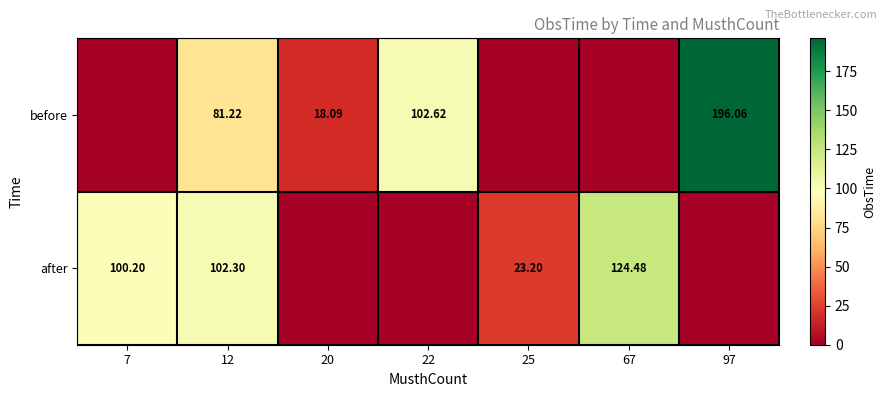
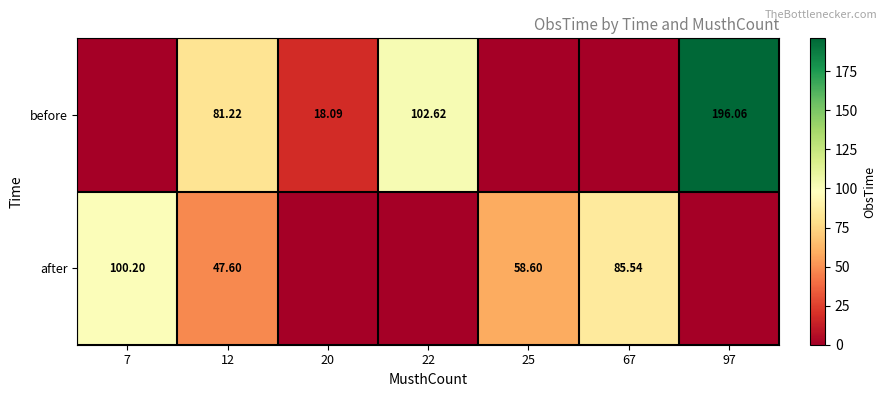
after, 12: 102.30 -> 47.60
after, 25: 23.20 -> 58.60
after, 67: 124.48 -> 85.54
